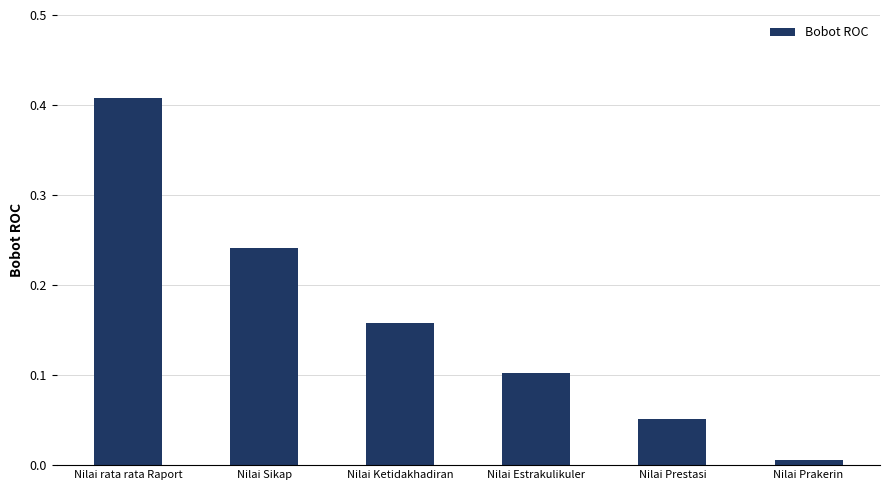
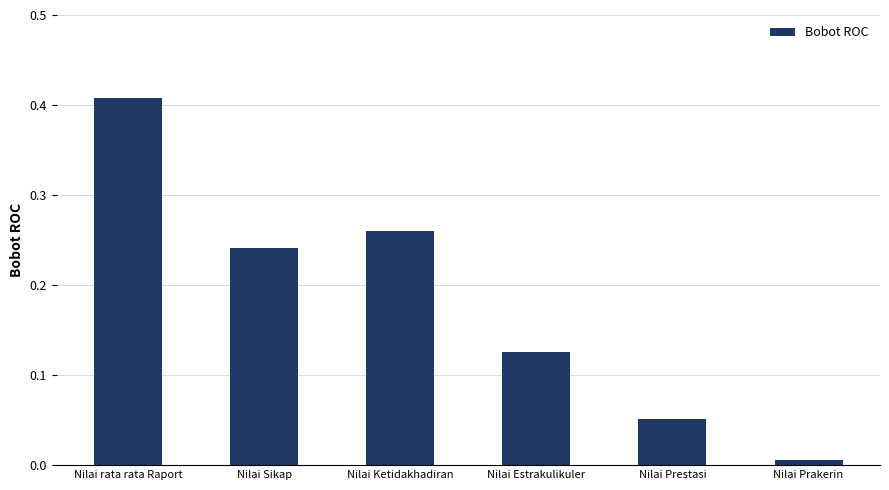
Nilai Ketidakhadiran: 0.16 -> 0.26
Nilai Estrakulikuler: 0.10 -> 0.13
